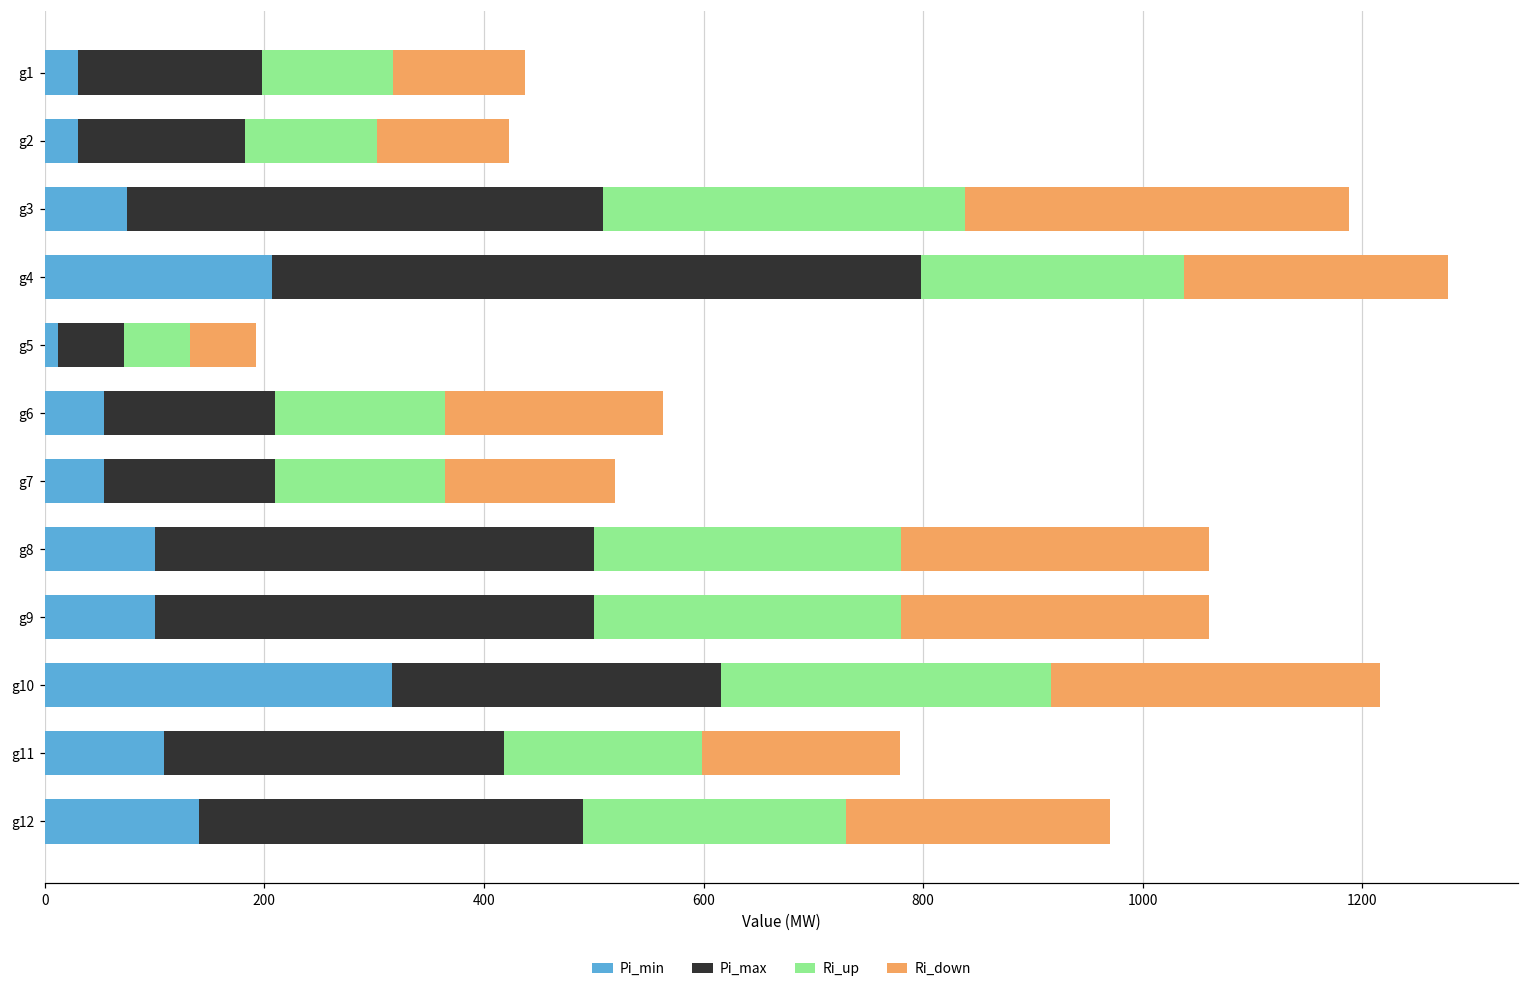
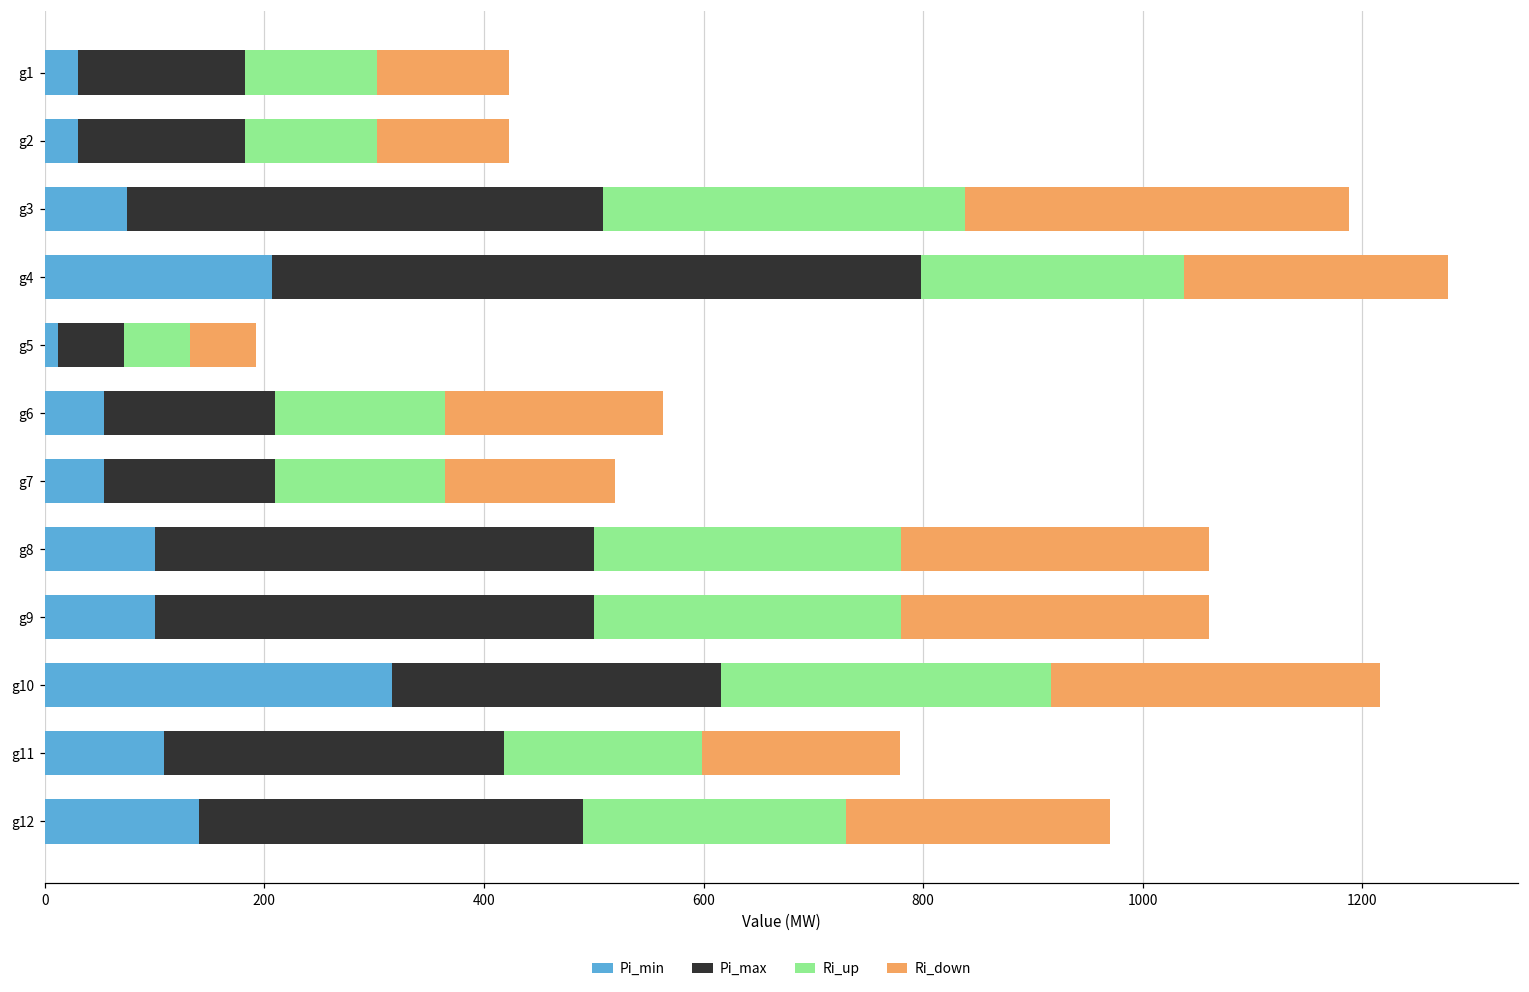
Pi_max, g1: 170 -> 150
